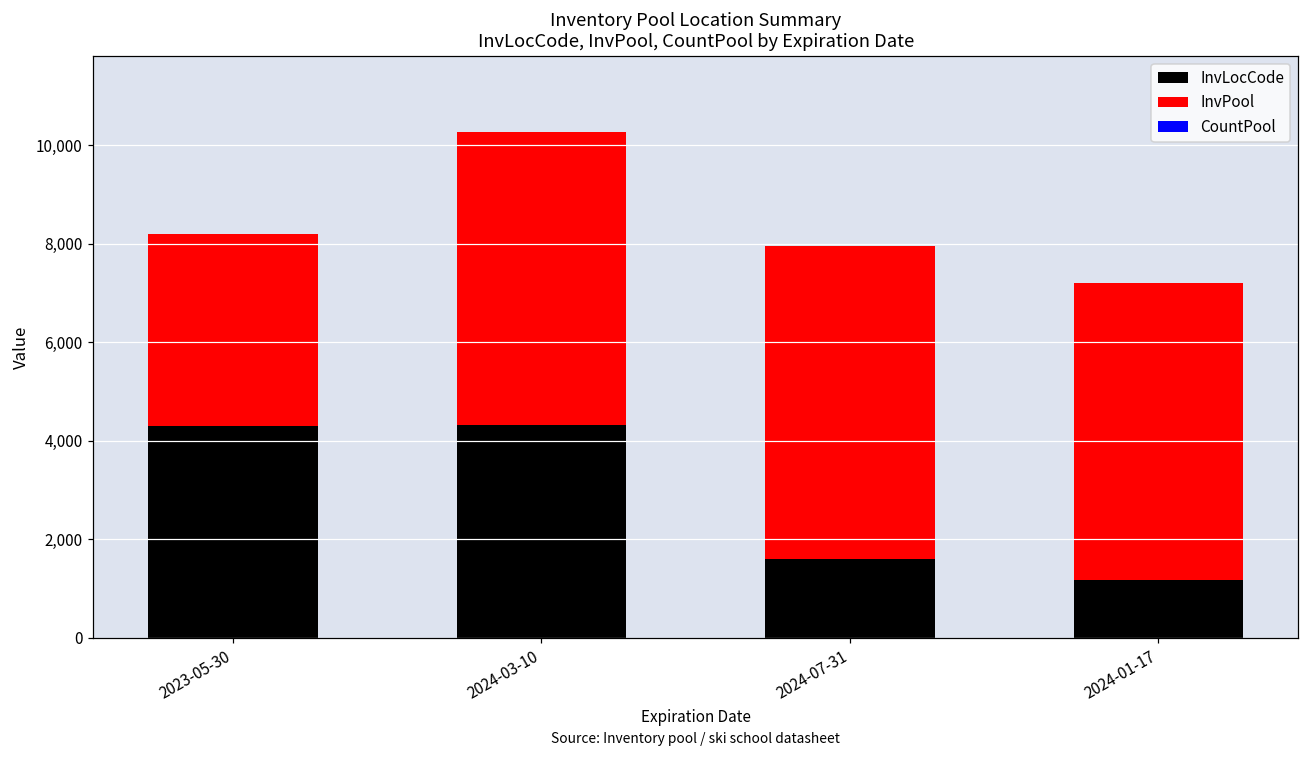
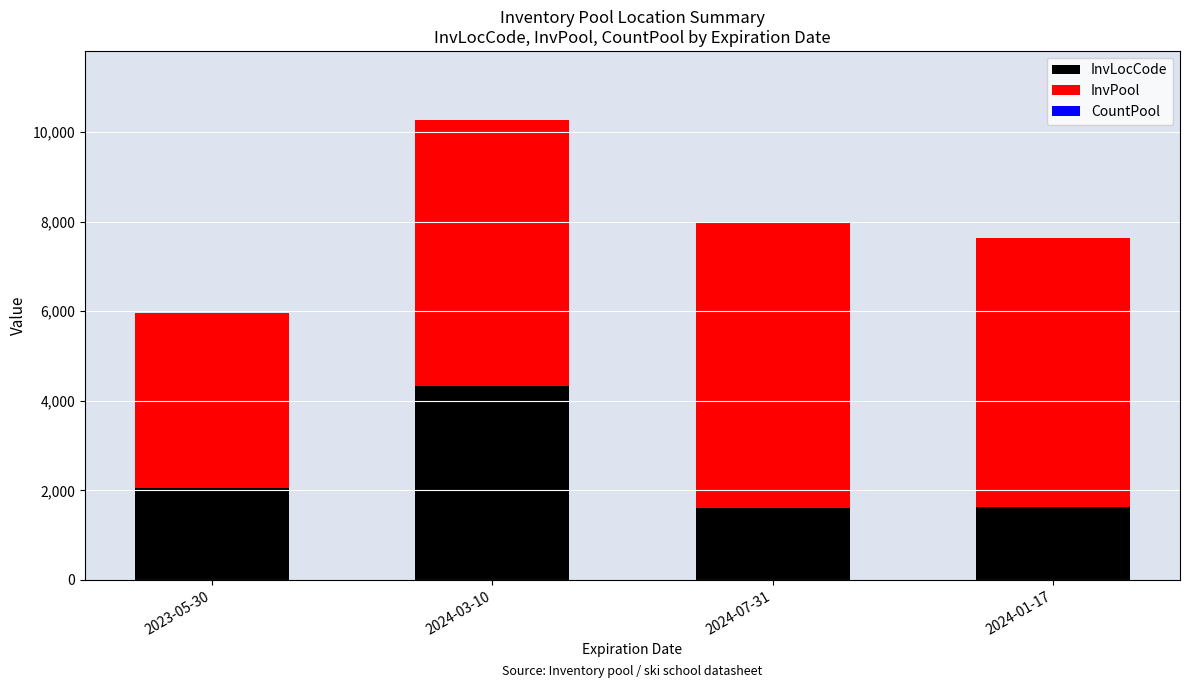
InvLocCode, 2023-05-30: 4,300 -> 2,100
InvLocCode, 2024-01-17: 1,200 -> 1,600
